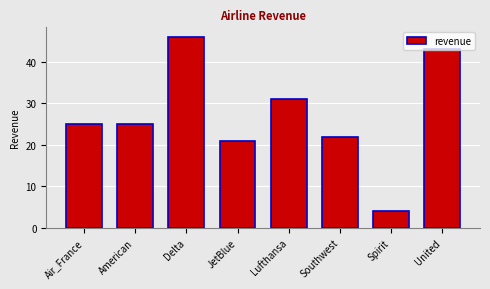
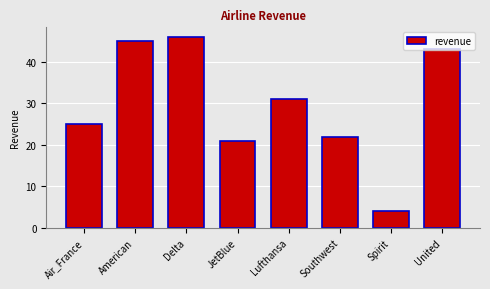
American: 25 -> 45
